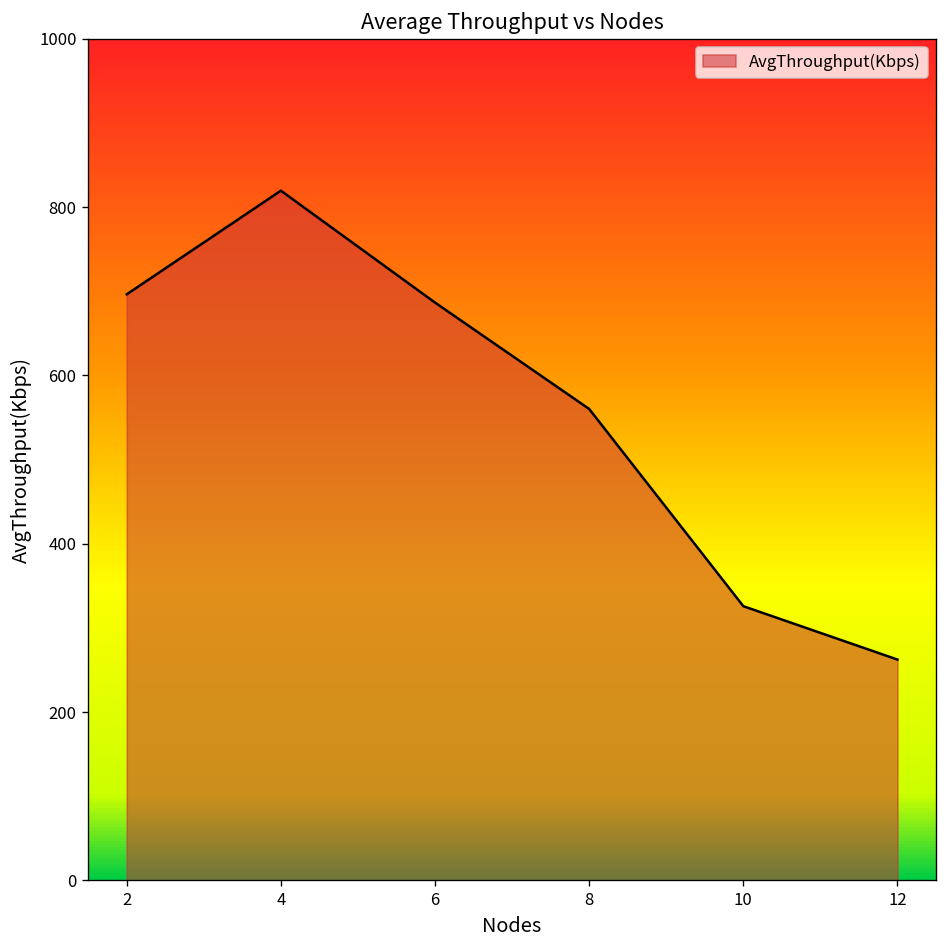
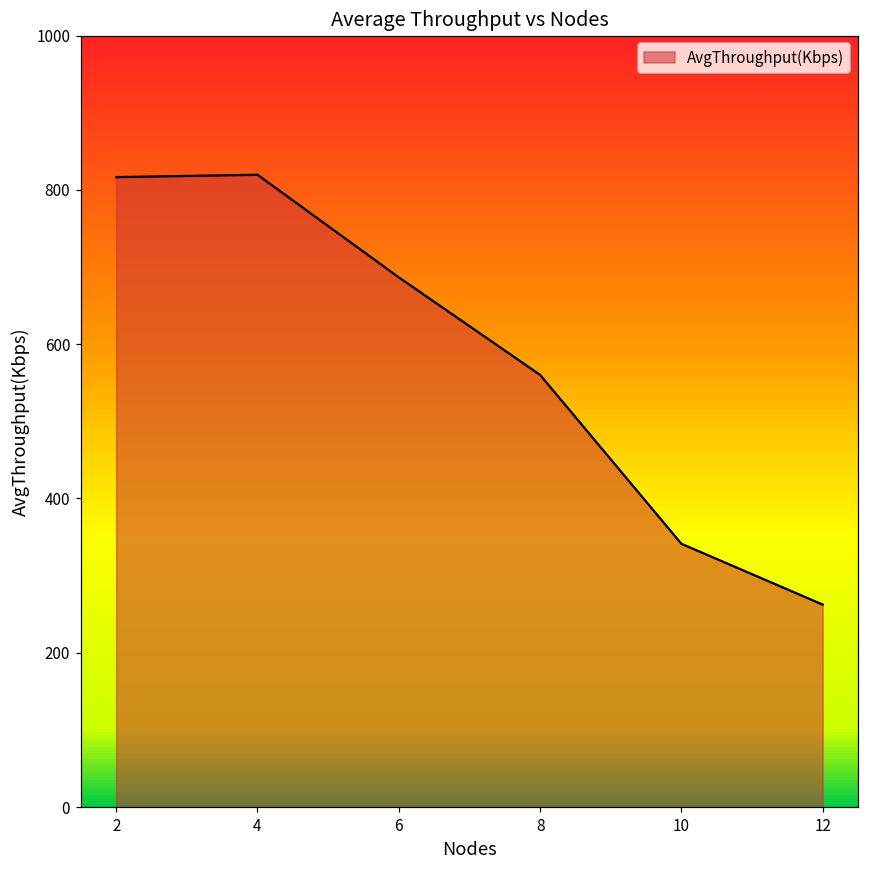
2: 700 -> 820
10: 330 -> 340
